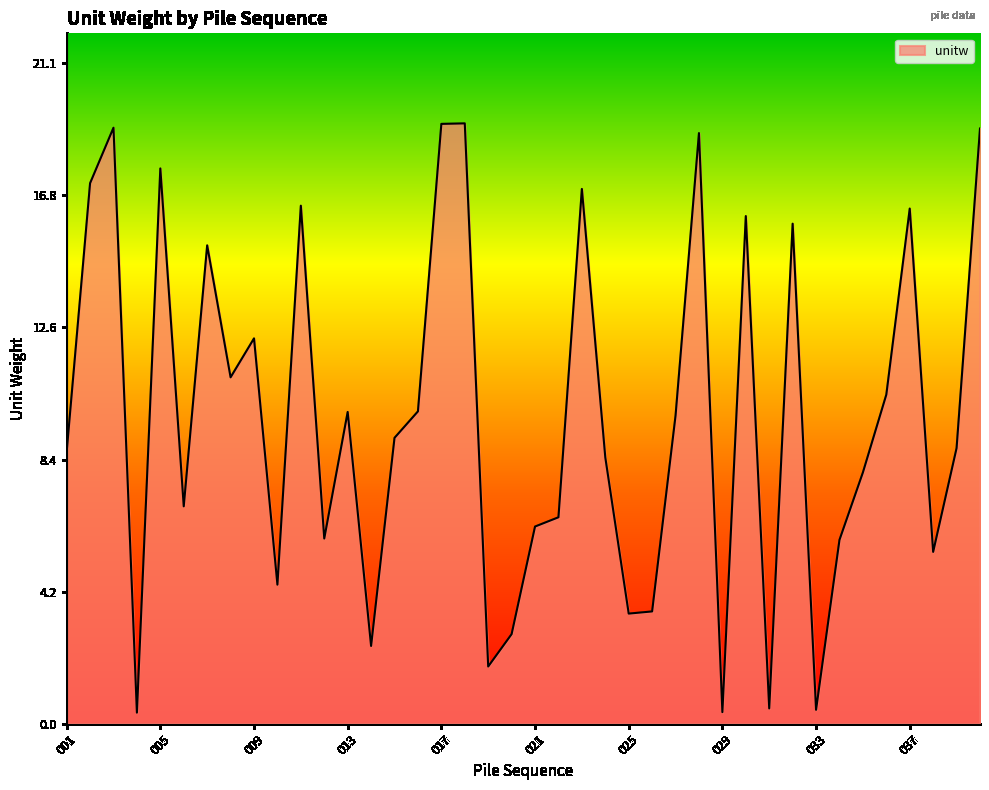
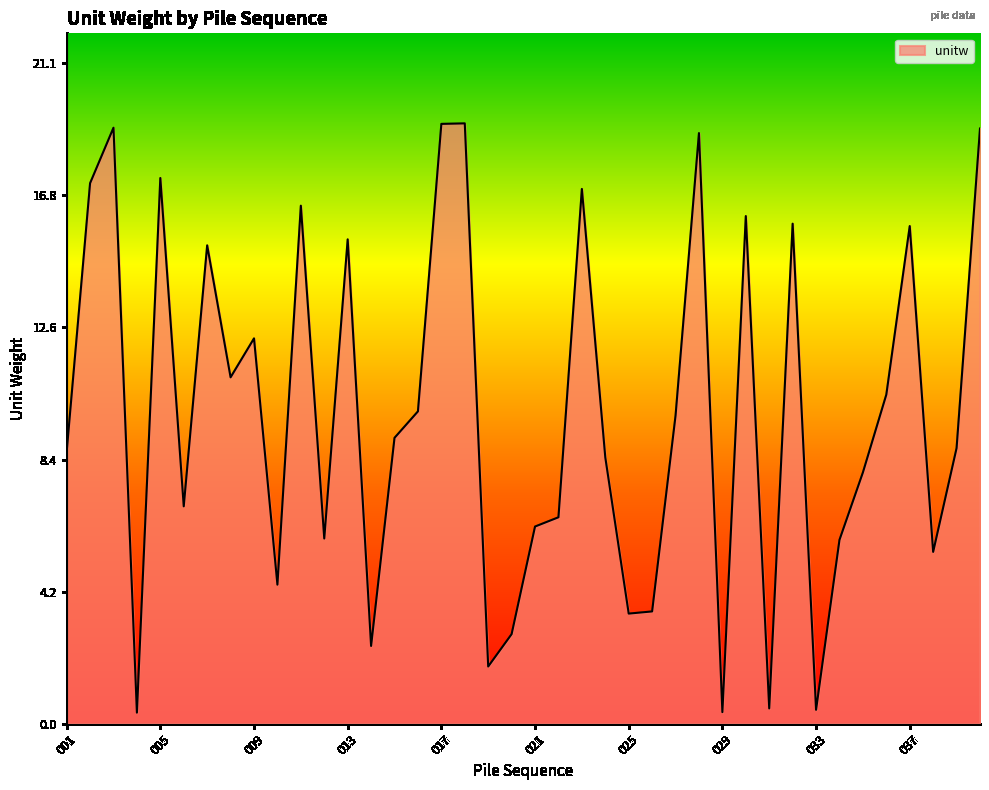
005: 17.7 -> 17.4
013: 9.9 -> 15.4
037: 16.4 -> 15.9
